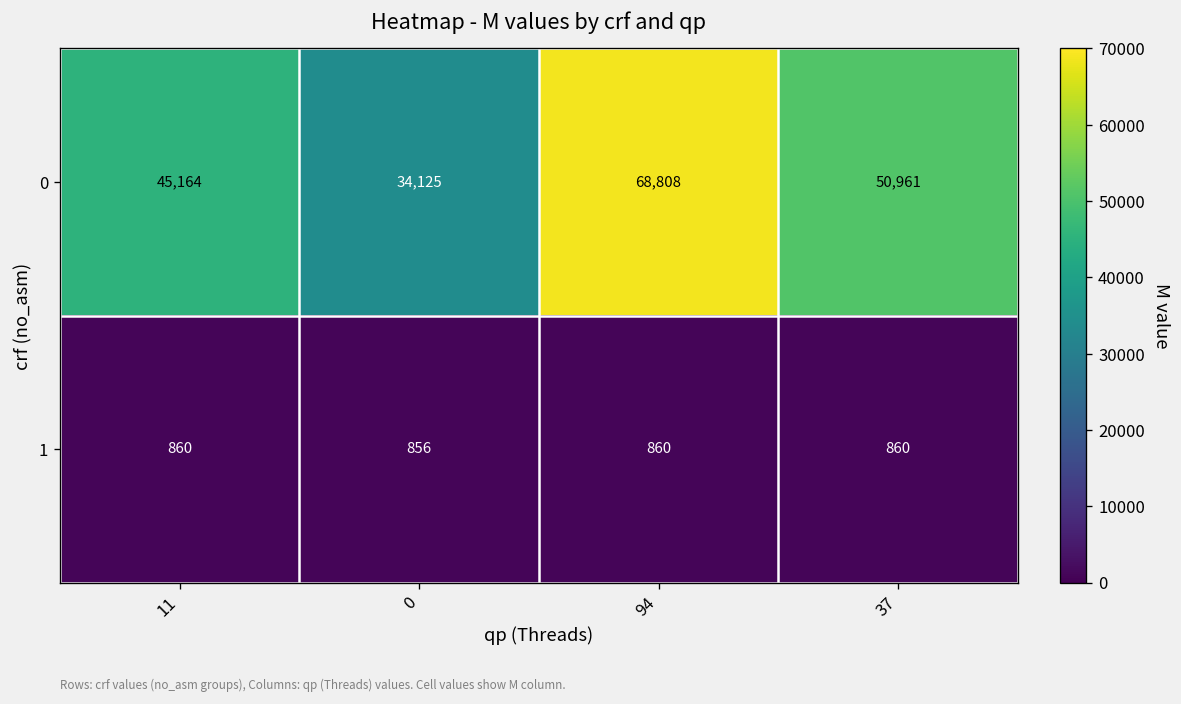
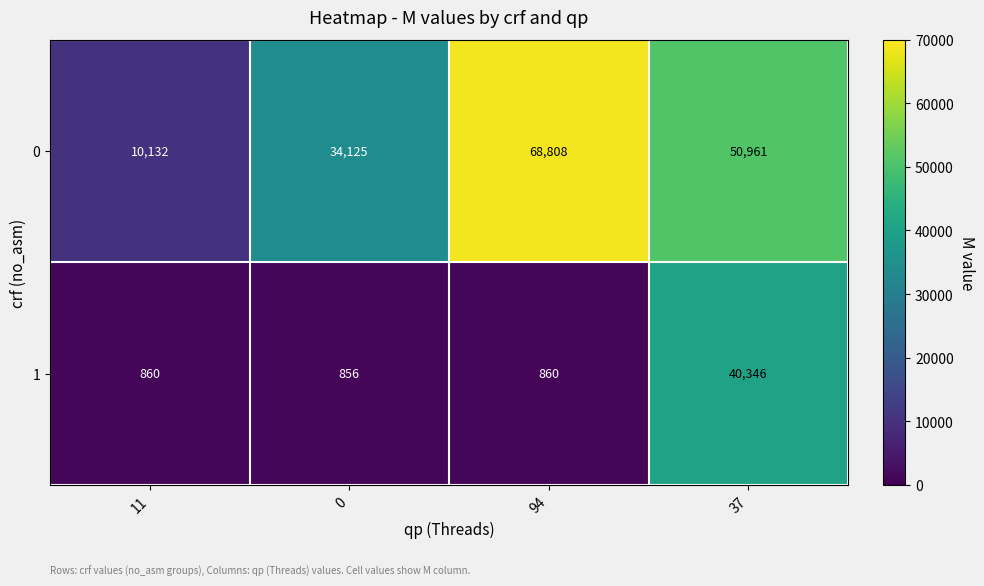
0, 11: 45,164 -> 10,132
1, 37: 860 -> 40,346
